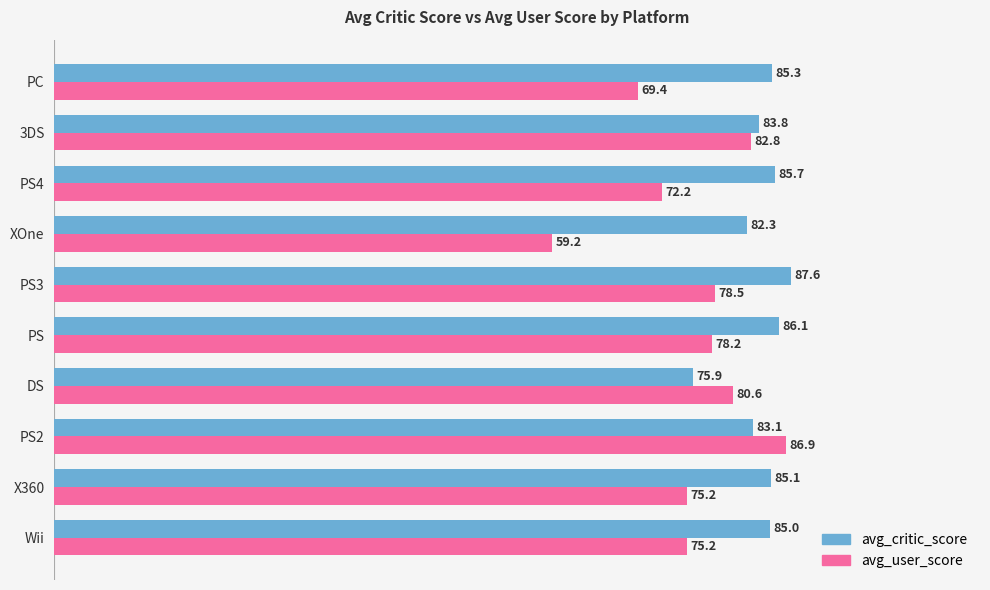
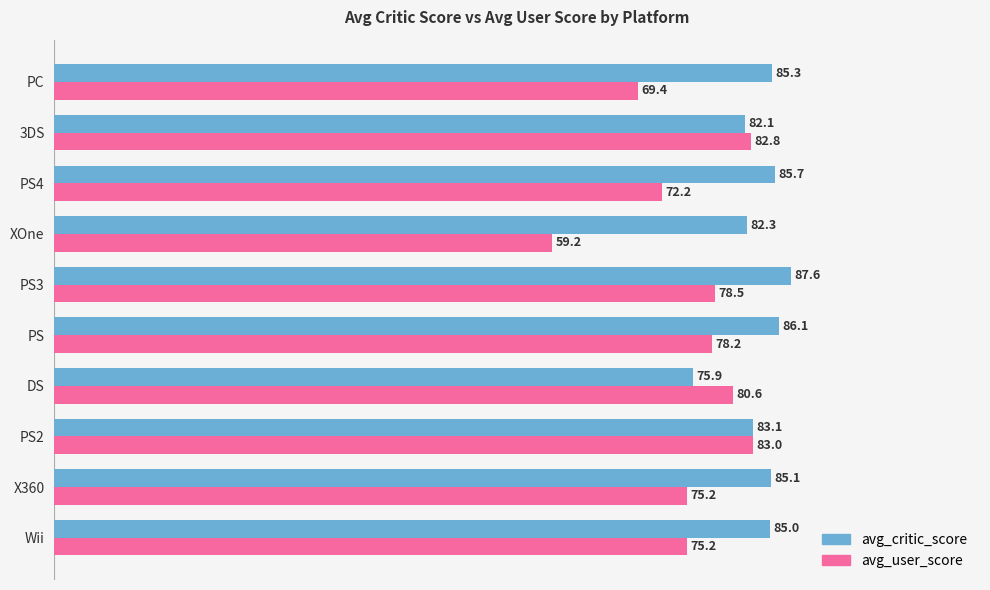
avg_critic_score, 3DS: 83.8 -> 82.1
avg_user_score, PS2: 86.9 -> 83.0
